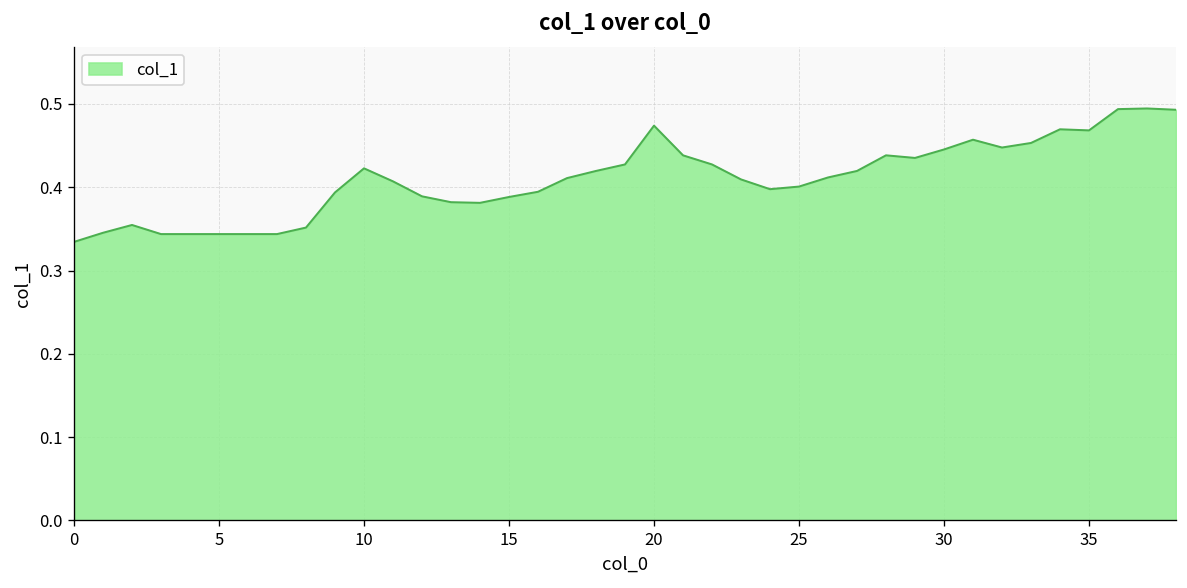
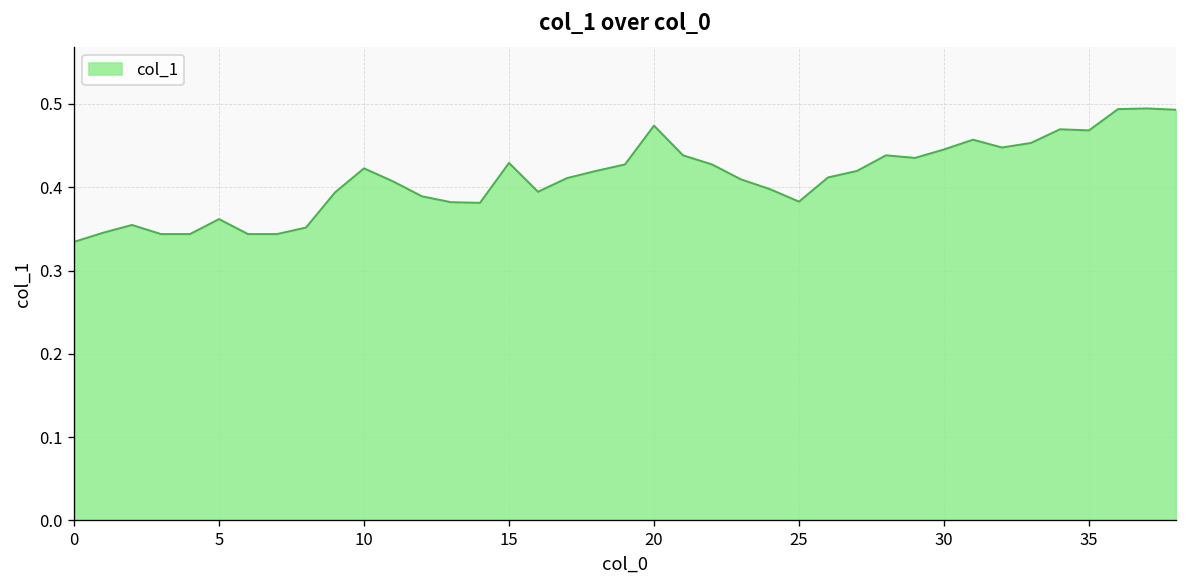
5: 0.34 -> 0.36
15: 0.39 -> 0.43
25: 0.40 -> 0.38
